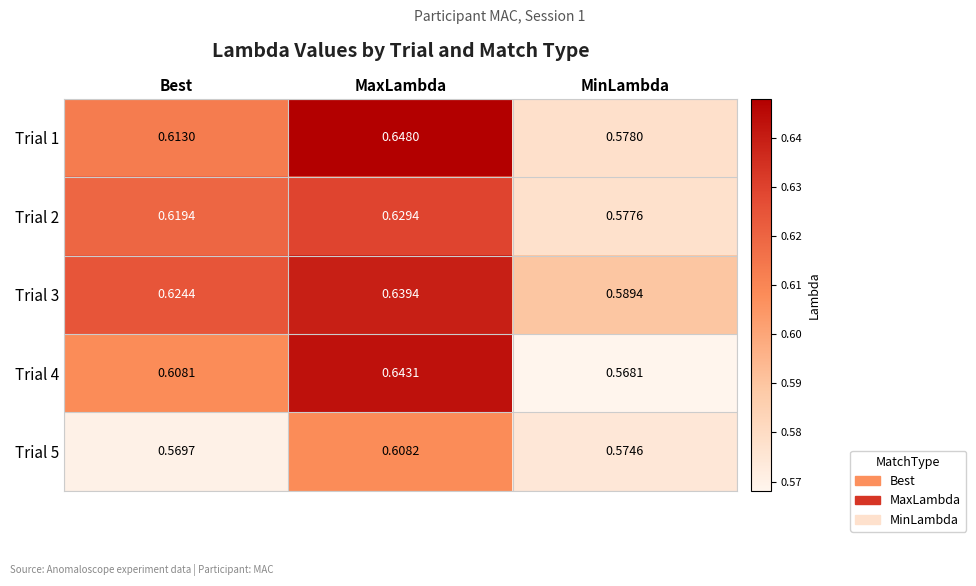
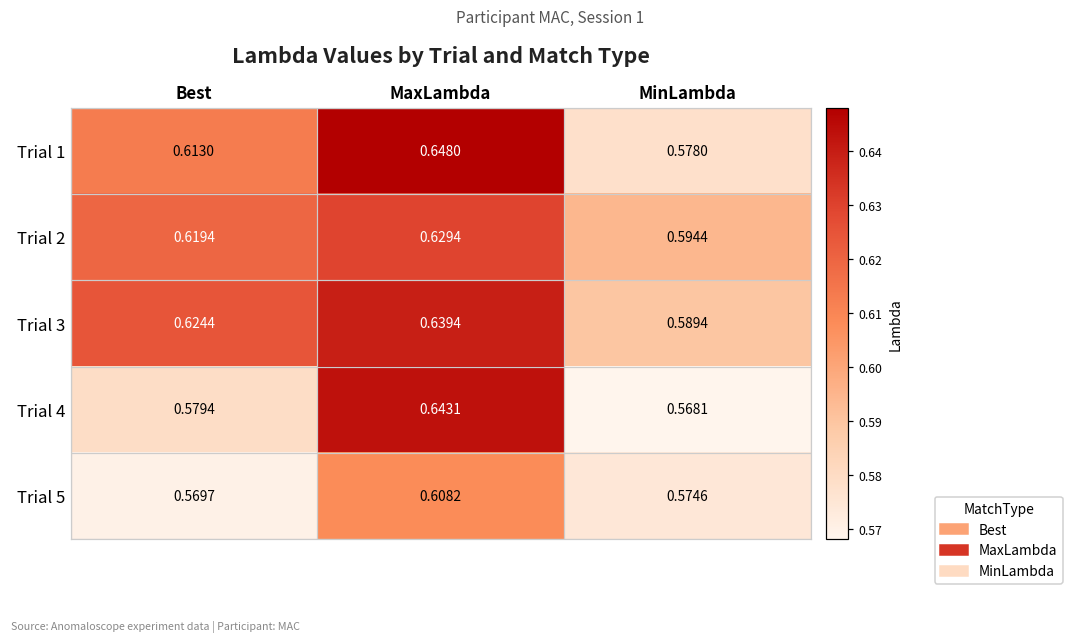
Trial 2, MinLambda: 0.5776 -> 0.5944
Trial 4, Best: 0.6081 -> 0.5794
